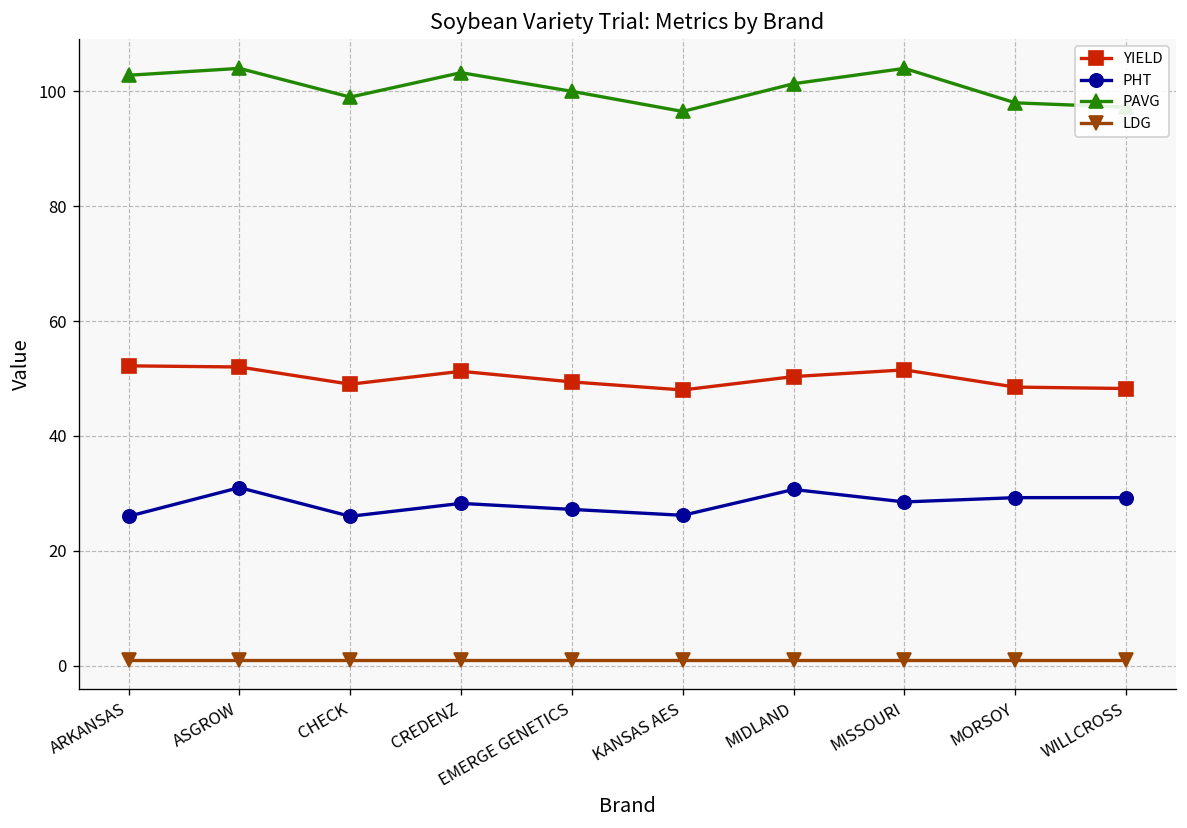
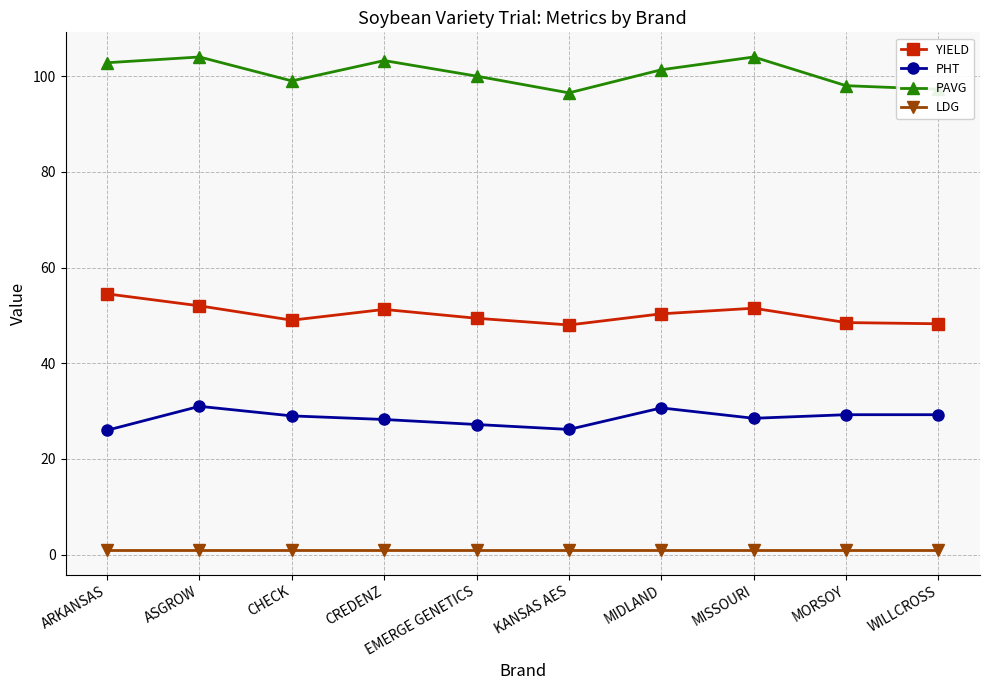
YIELD, ARKANSAS: 52 -> 55
PHT, CHECK: 26 -> 29
